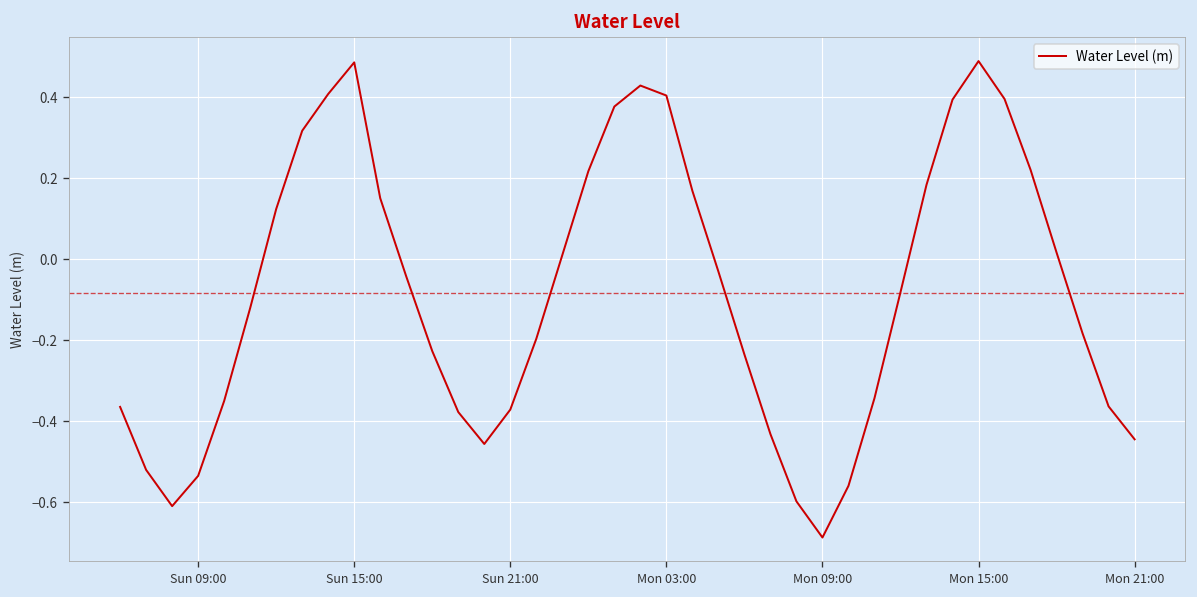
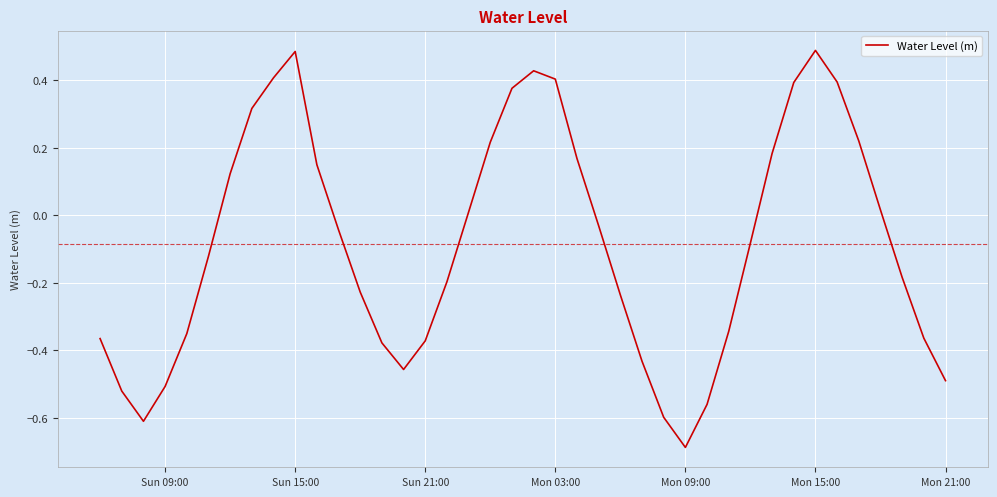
Sun 09:00: -0.54 -> -0.51
Mon 21:00: -0.45 -> -0.49
